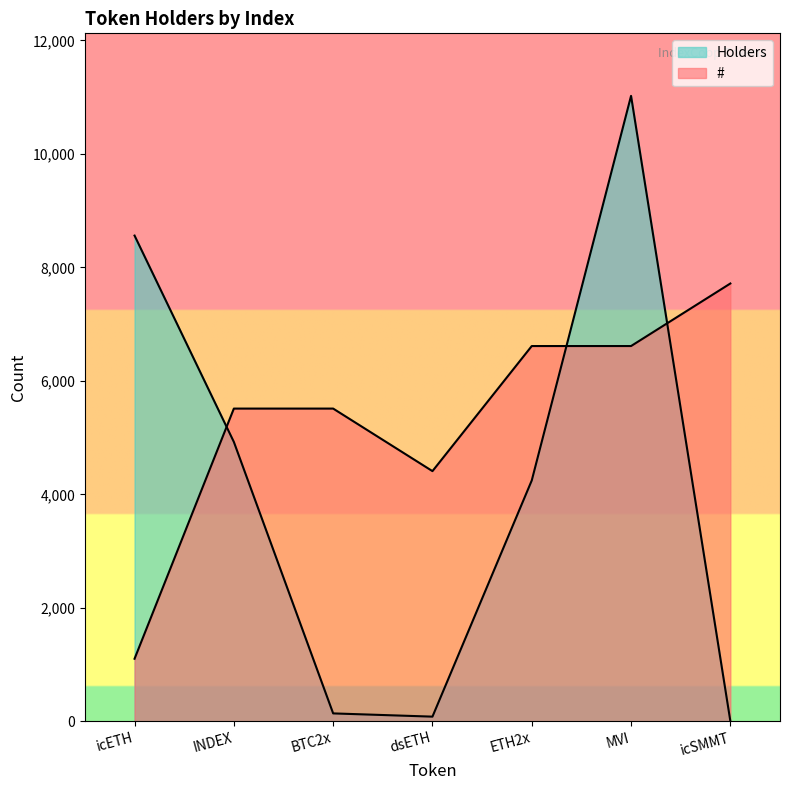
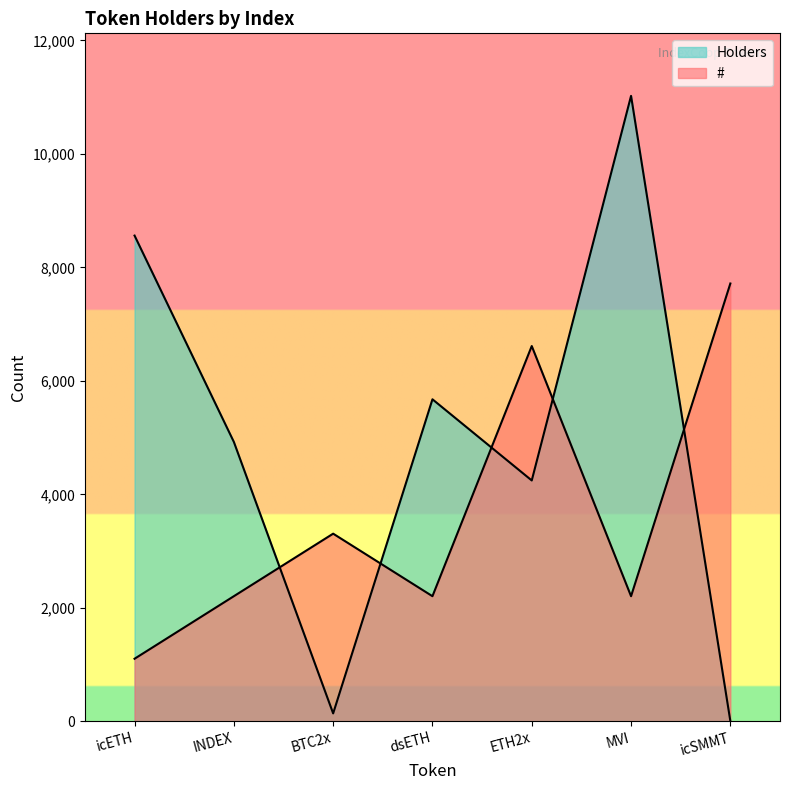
#, INDEX: 5,500 -> 2,200
#, BTC2x: 5,500 -> 3,300
Holders, dsETH: 100 -> 5,700
#, dsETH: 4,400 -> 2,200
#, MVI: 6,600 -> 2,200
